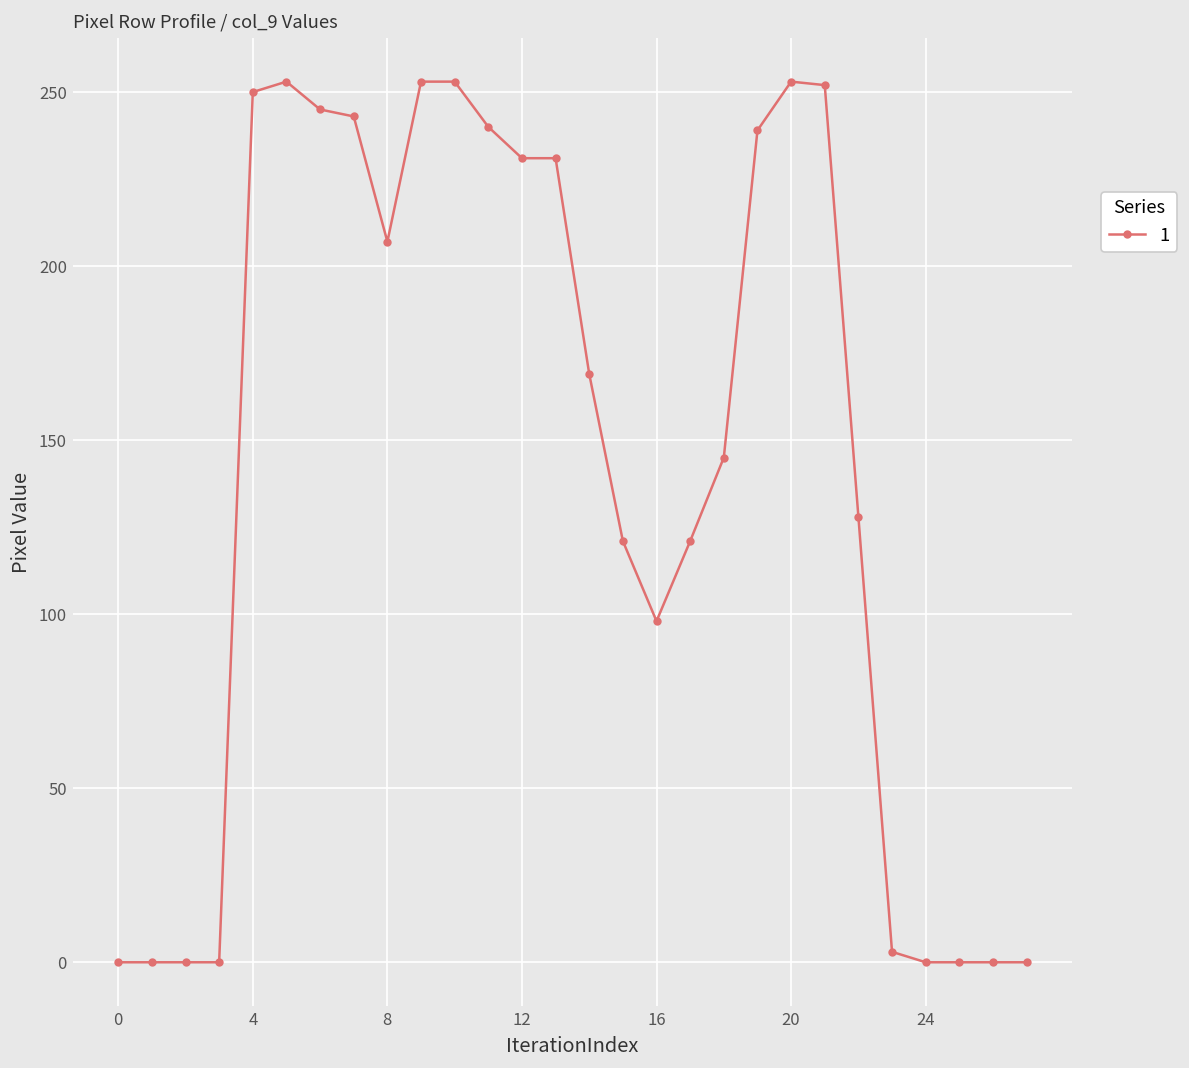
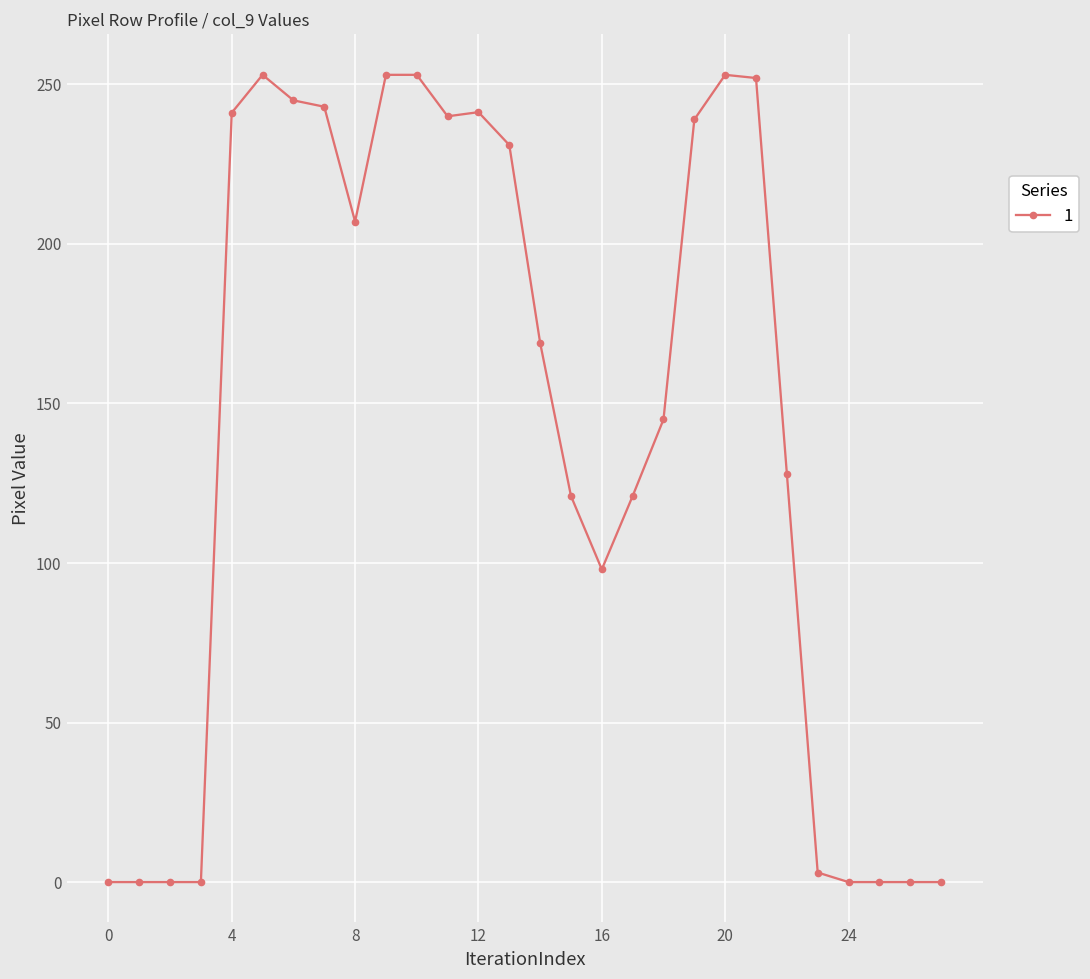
4: 250 -> 241
12: 231 -> 241
